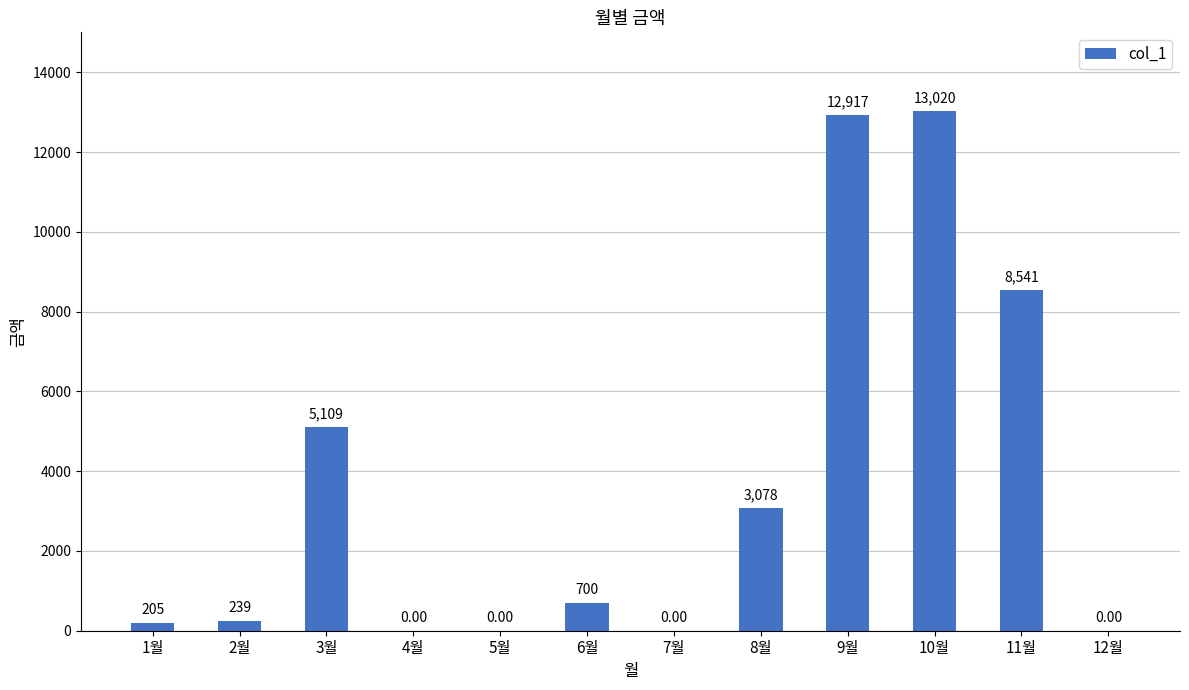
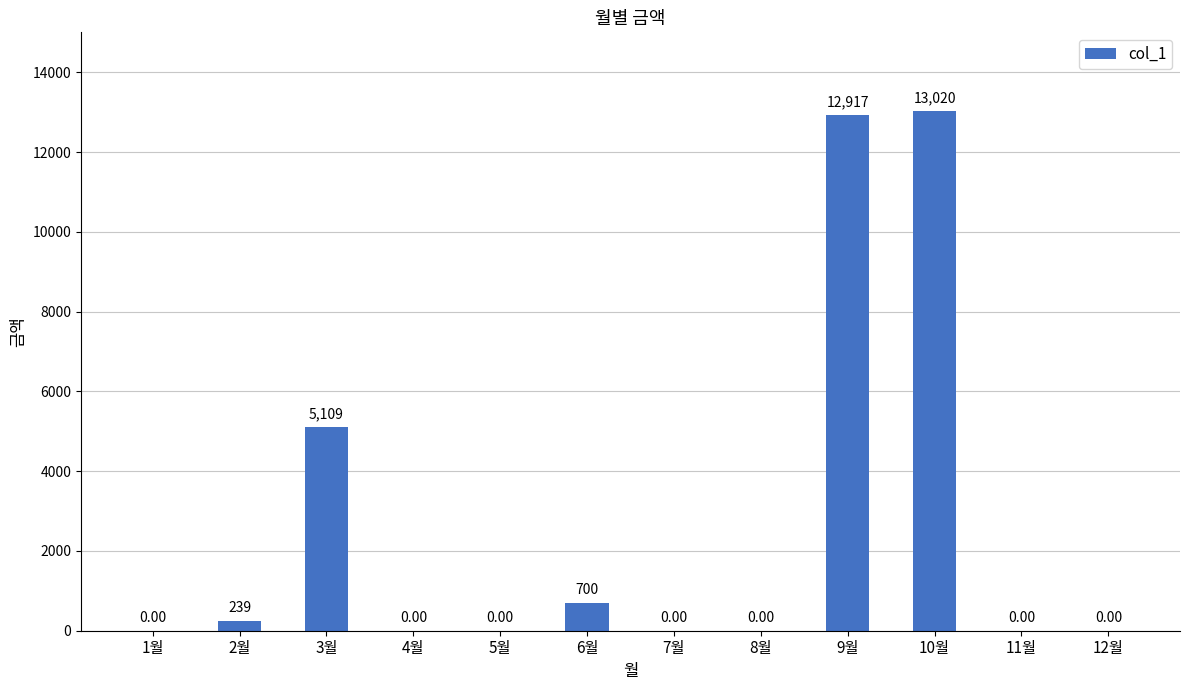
1월: 205 -> 0.00
8월: 3,078 -> 0.00
11월: 8,541 -> 0.00
